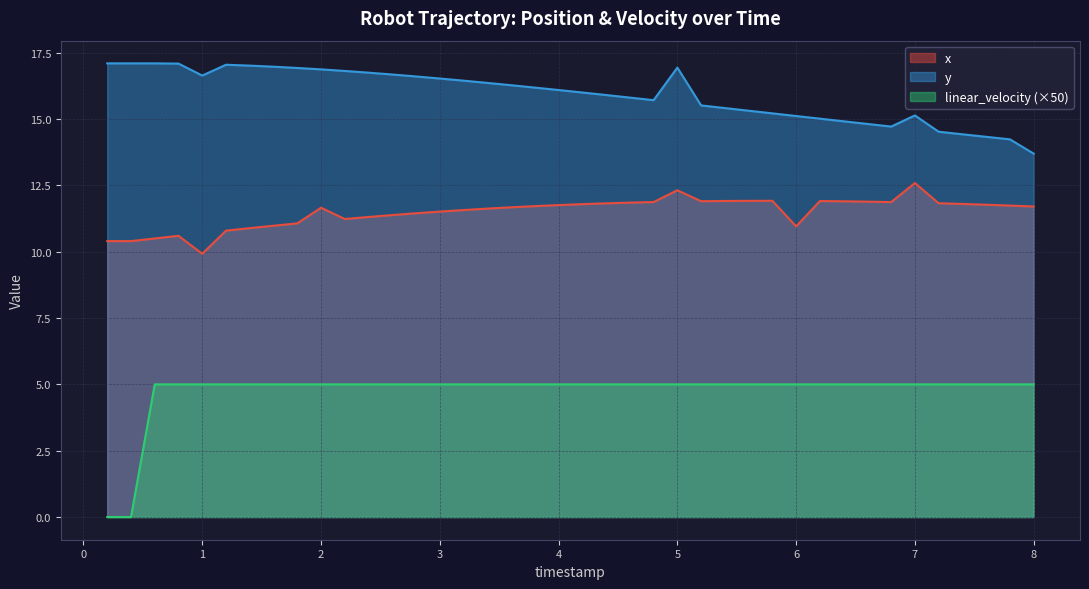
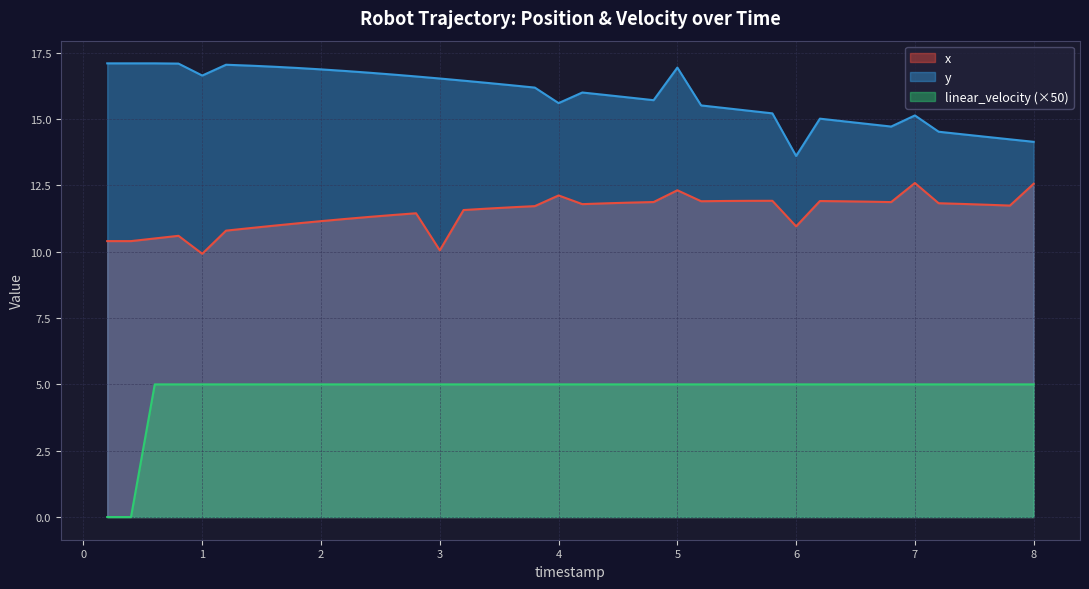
x, 2: 11.7 -> 11.2
x, 3: 11.5 -> 10.1
x, 4: 11.8 -> 12.1
y, 4: 16.1 -> 15.6
y, 6: 15.1 -> 13.6
x, 8: 11.7 -> 12.6
y, 8: 13.7 -> 14.1
